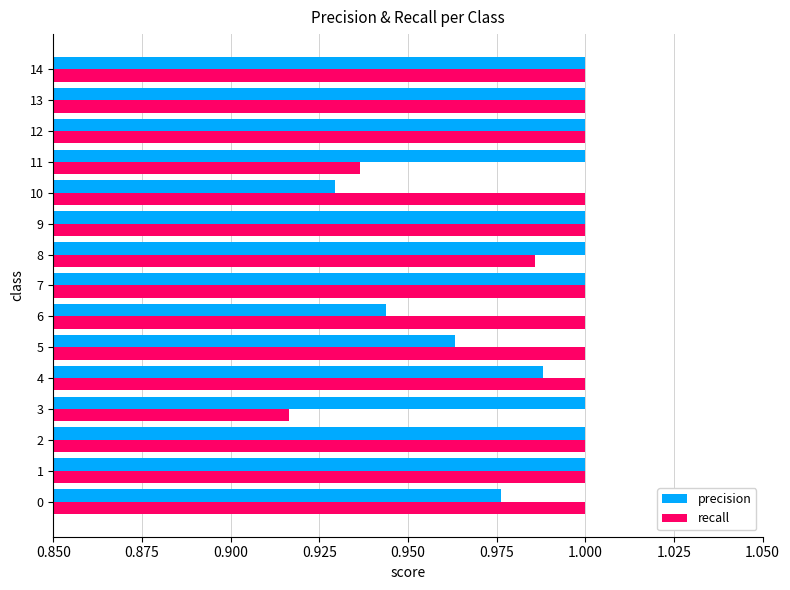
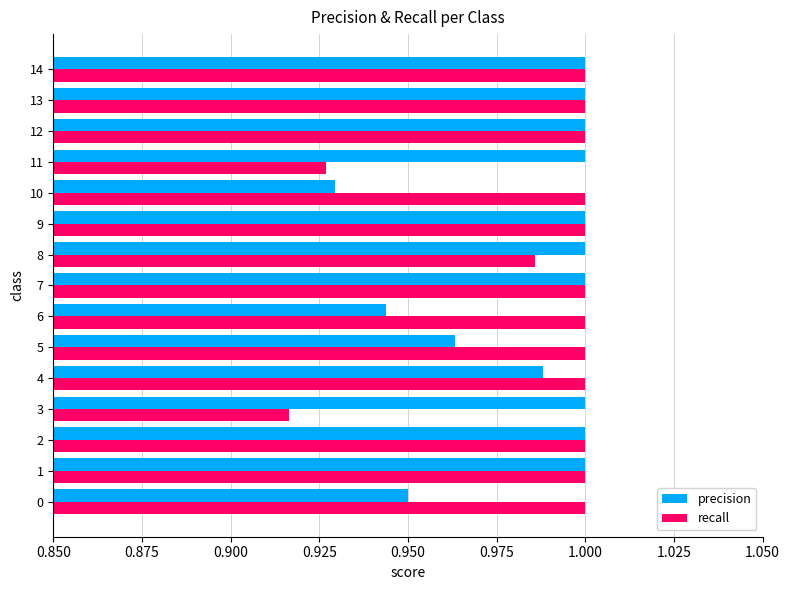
recall, 11: 0.936 -> 0.927
precision, 0: 0.976 -> 0.950
